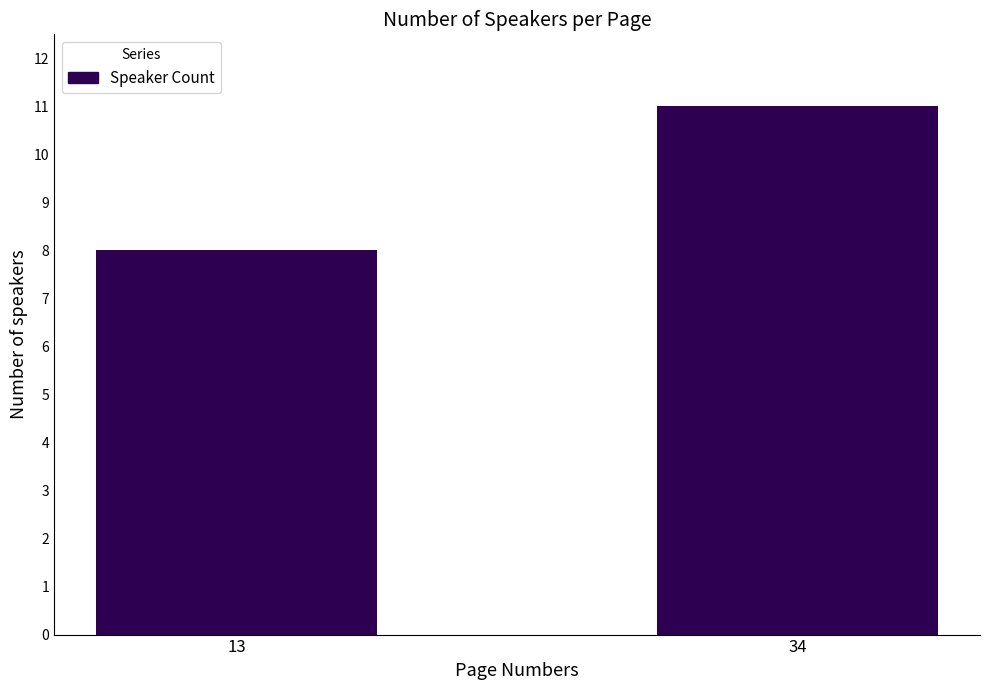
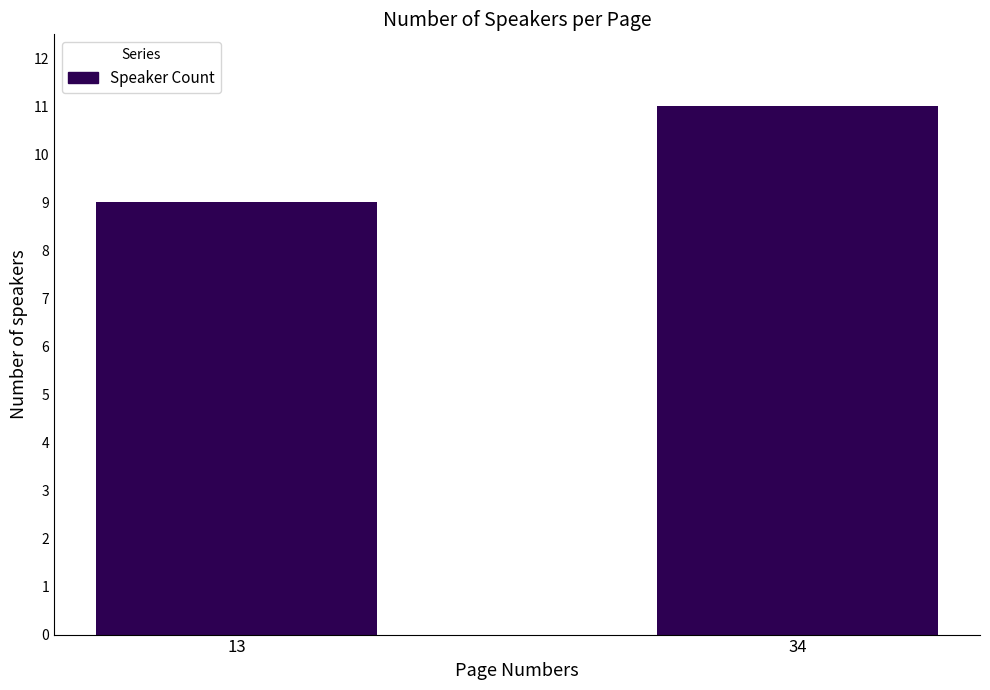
13: 8 -> 9
